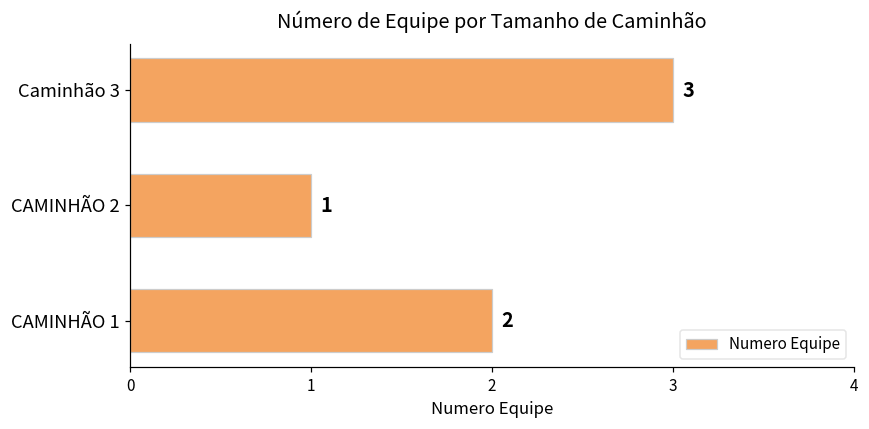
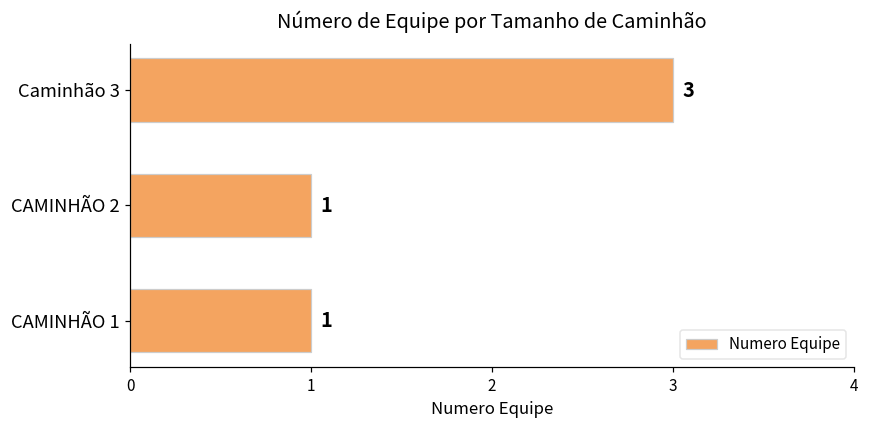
CAMINHÃO 1: 2 -> 1
